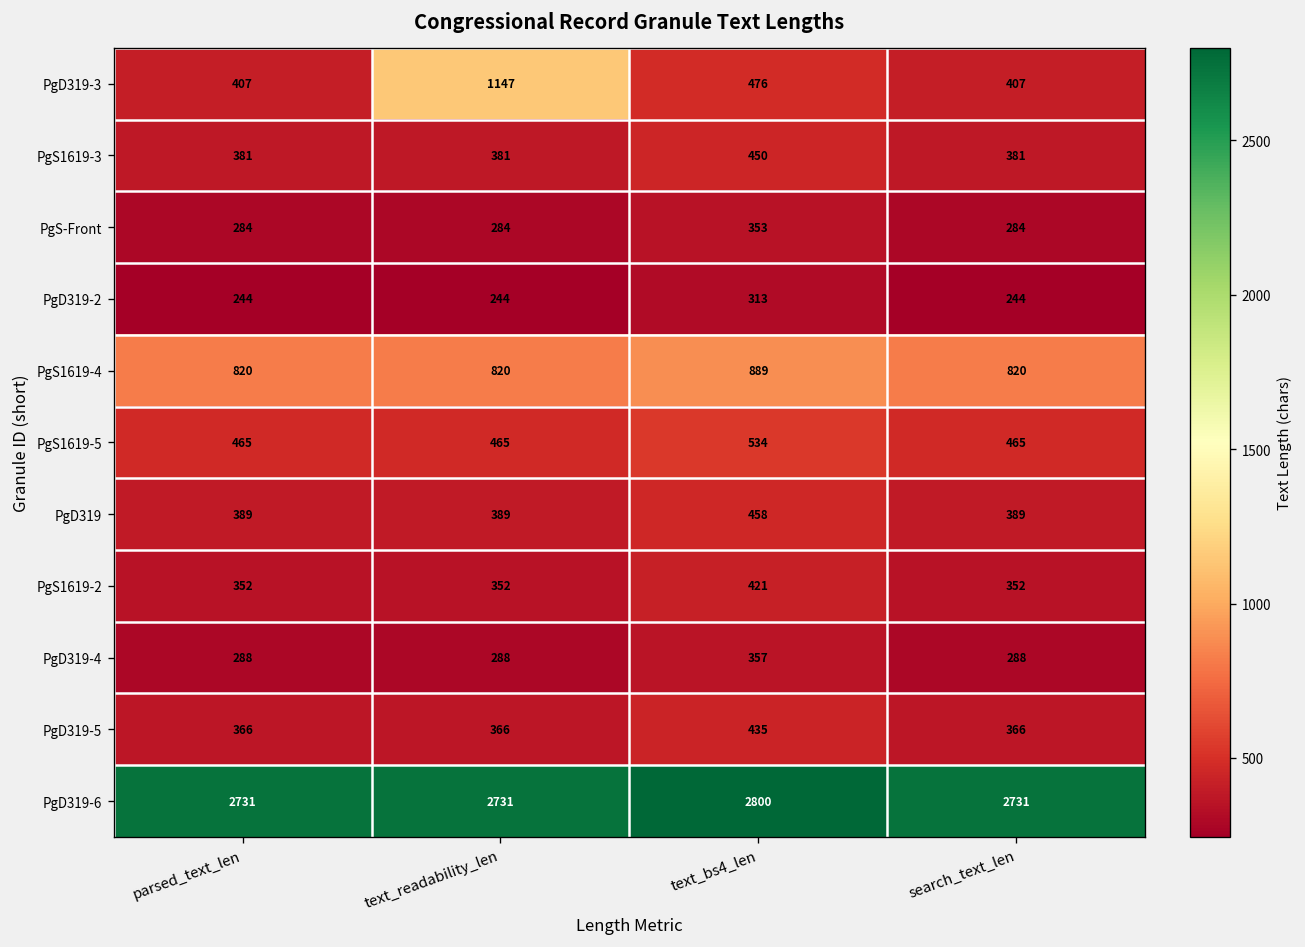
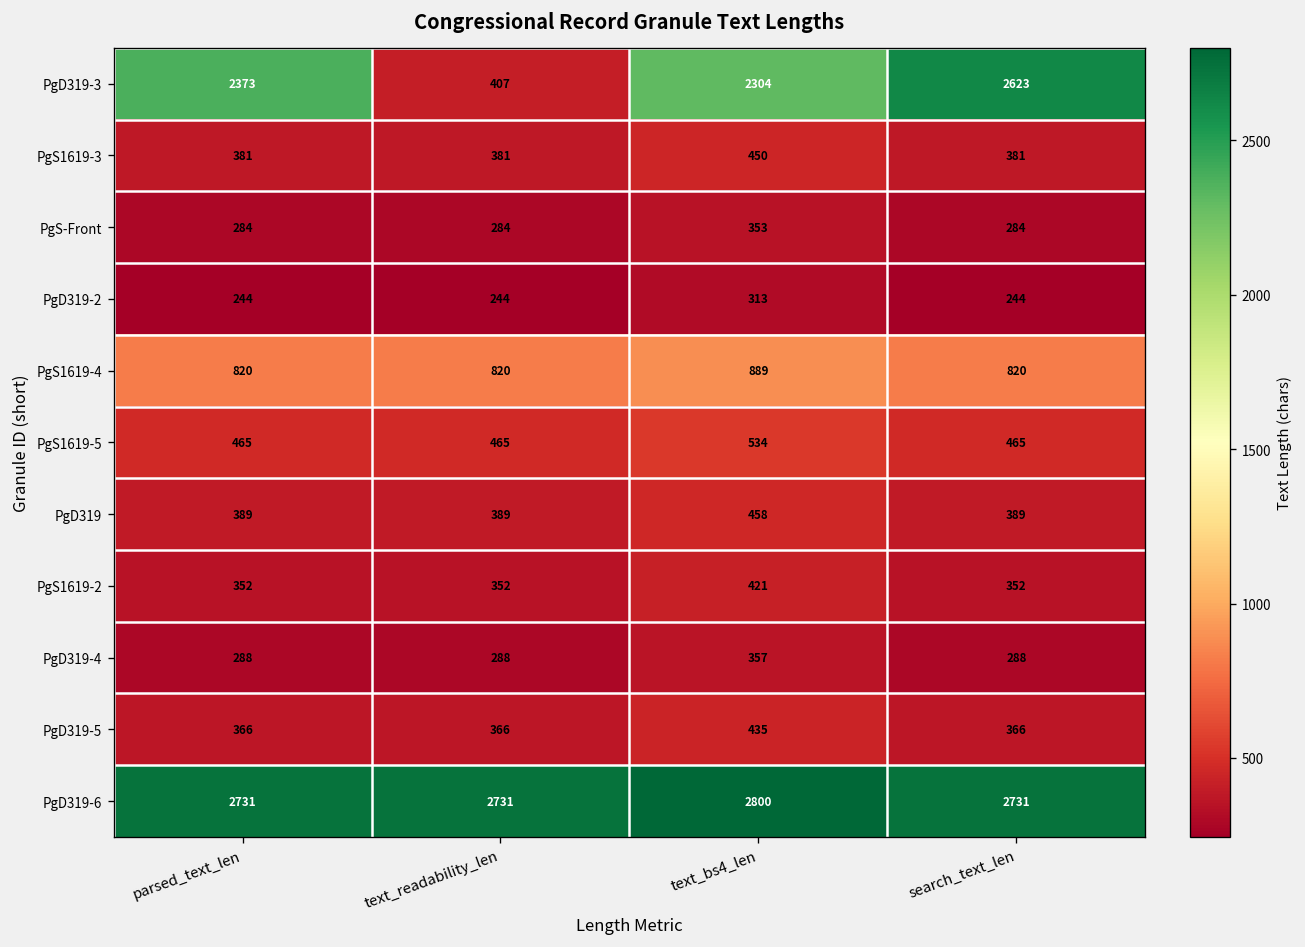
PgD319-3, parsed_text_len: 407 -> 2373
PgD319-3, text_readability_len: 1147 -> 407
PgD319-3, text_bs4_len: 476 -> 2304
PgD319-3, search_text_len: 407 -> 2623
